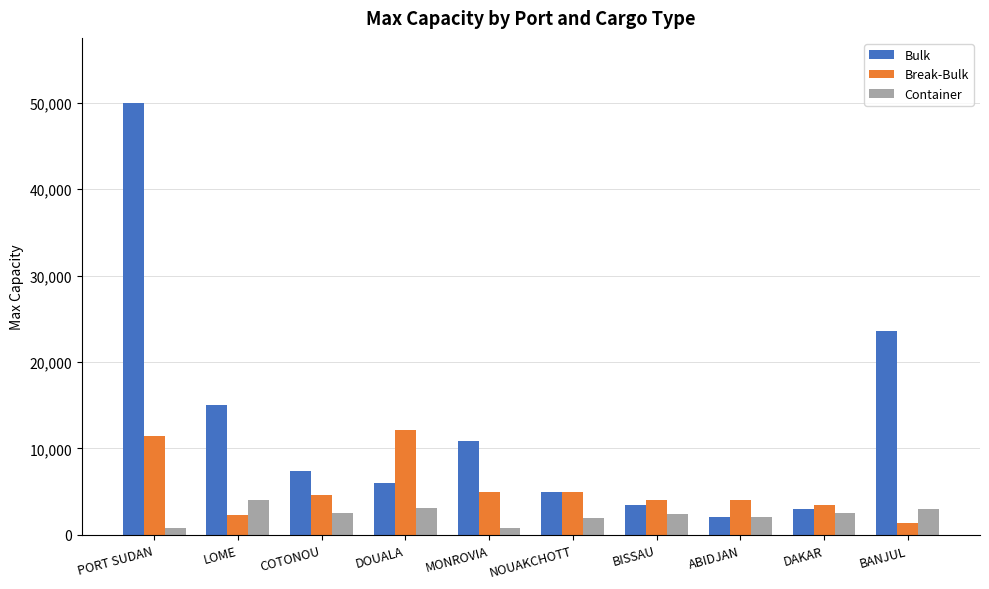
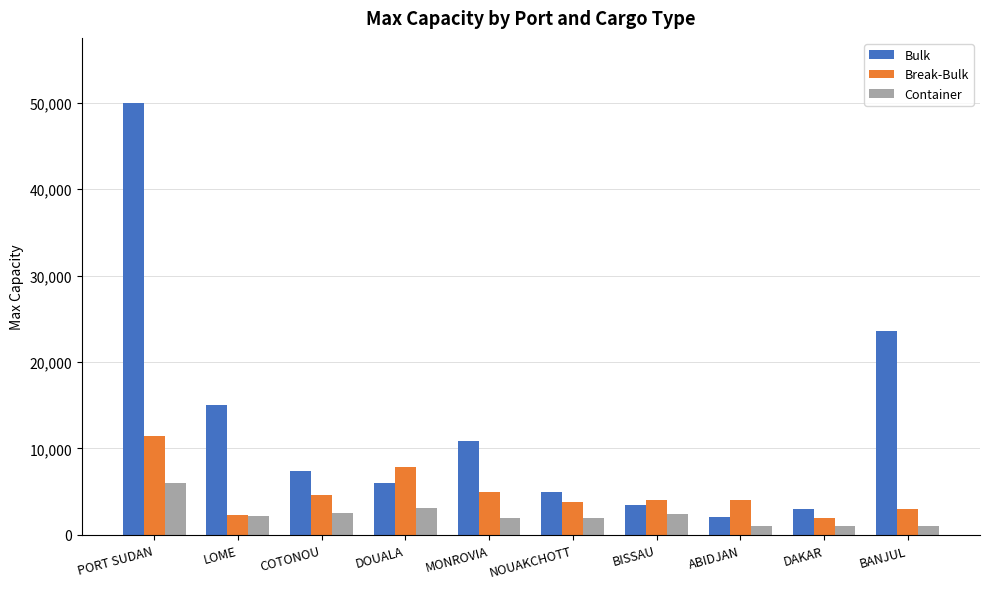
Container, PORT SUDAN: 1,000 -> 6,000
Container, LOME: 4,000 -> 2,000
Break-Bulk, DOUALA: 12,000 -> 8,000
Container, MONROVIA: 1,000 -> 2,000
Break-Bulk, NOUAKCHOTT: 5,000 -> 4,000
Container, ABIDJAN: 2,000 -> 1,000
Break-Bulk, DAKAR: 4,000 -> 2,000
Container, DAKAR: 3,000 -> 1,000
Break-Bulk, BANJUL: 1,000 -> 3,000
Container, BANJUL: 3,000 -> 1,000
